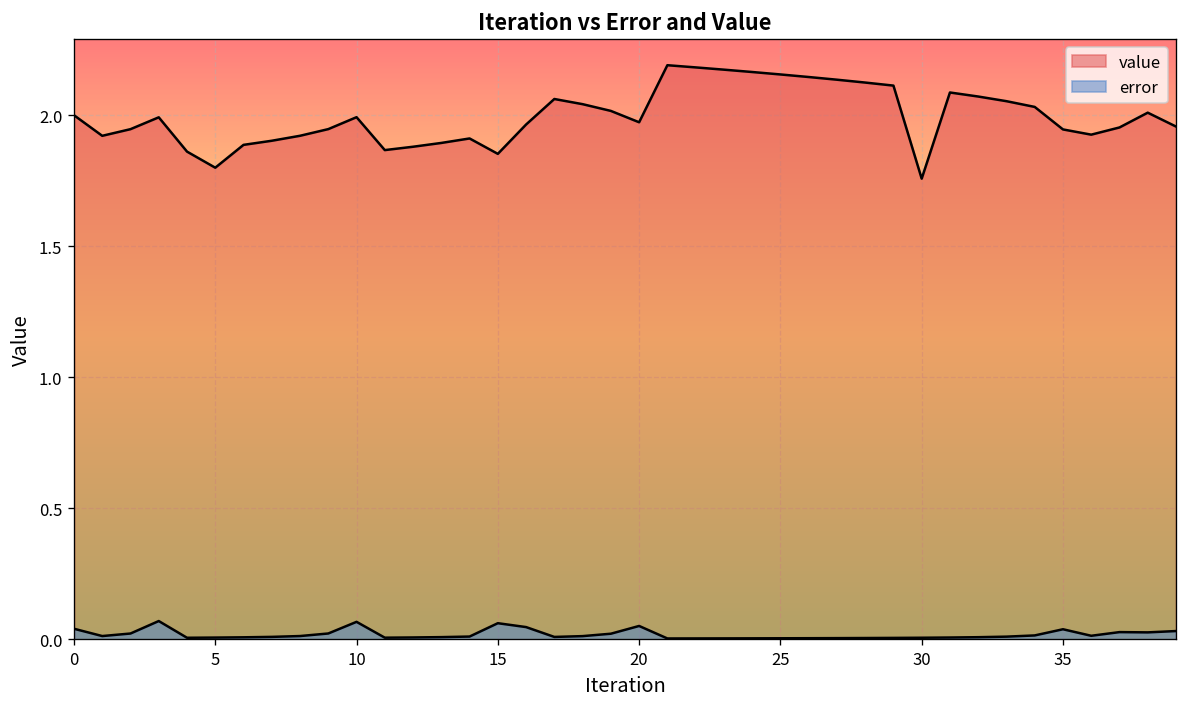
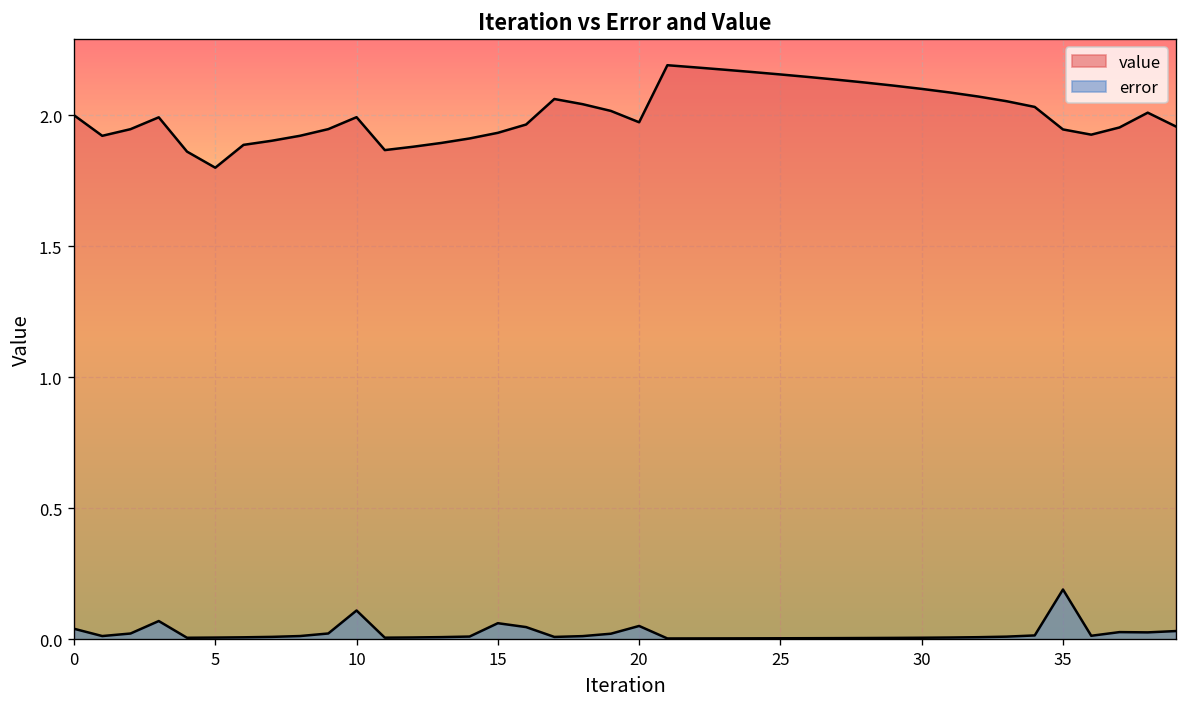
error, 10: 0.07 -> 0.11
value, 15: 1.85 -> 1.93
value, 30: 1.76 -> 2.10
error, 35: 0.04 -> 0.19
